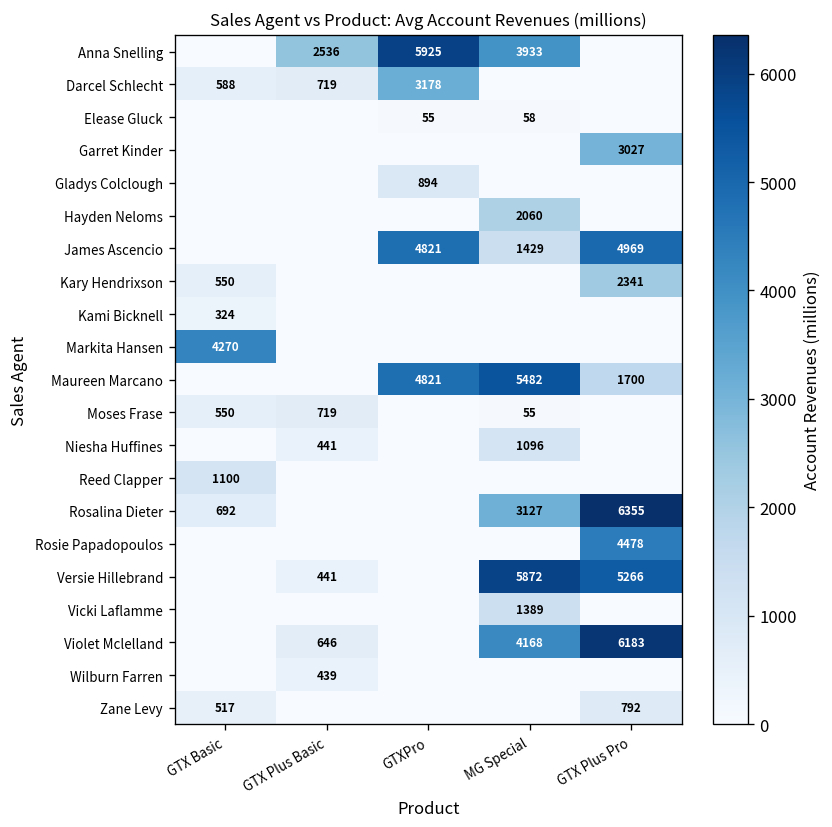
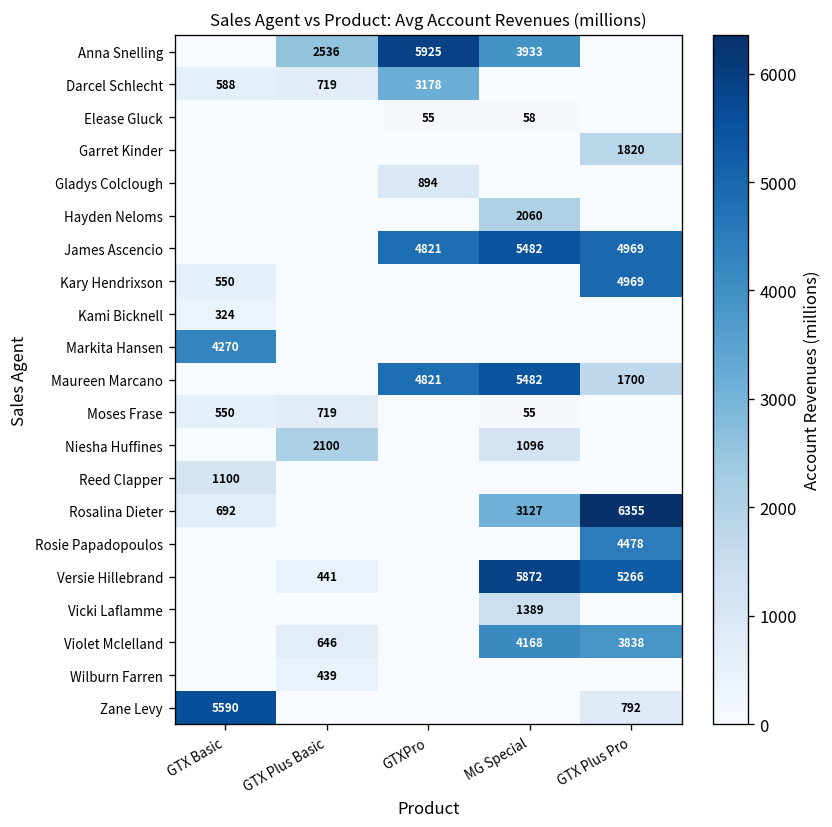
Garret Kinder, GTX Plus Pro: 3027 -> 1820
James Ascencio, MG Special: 1429 -> 5482
Kary Hendrixson, GTX Plus Pro: 2341 -> 4969
Niesha Huffines, GTX Plus Basic: 441 -> 2100
Violet Mclelland, GTX Plus Pro: 6183 -> 3838
Zane Levy, GTX Basic: 517 -> 5590
